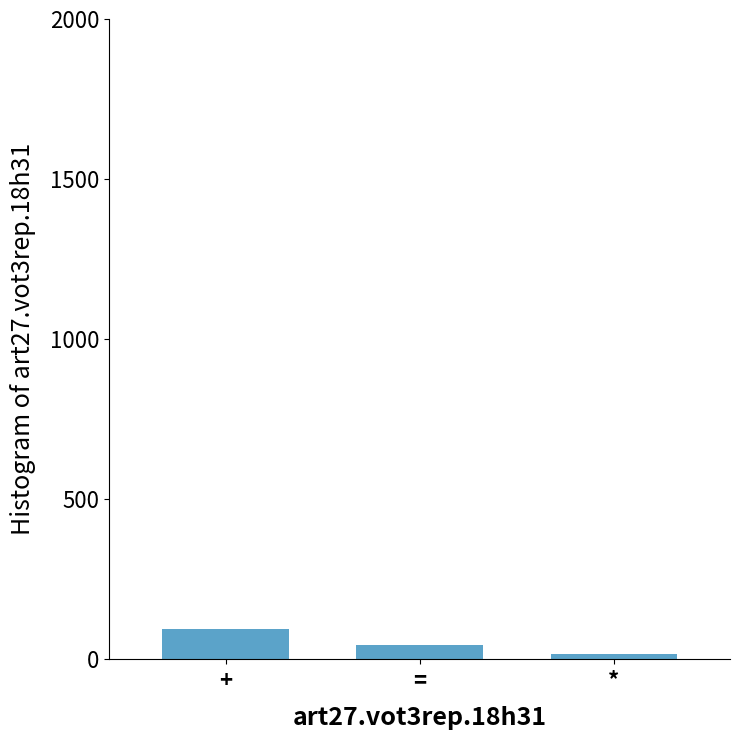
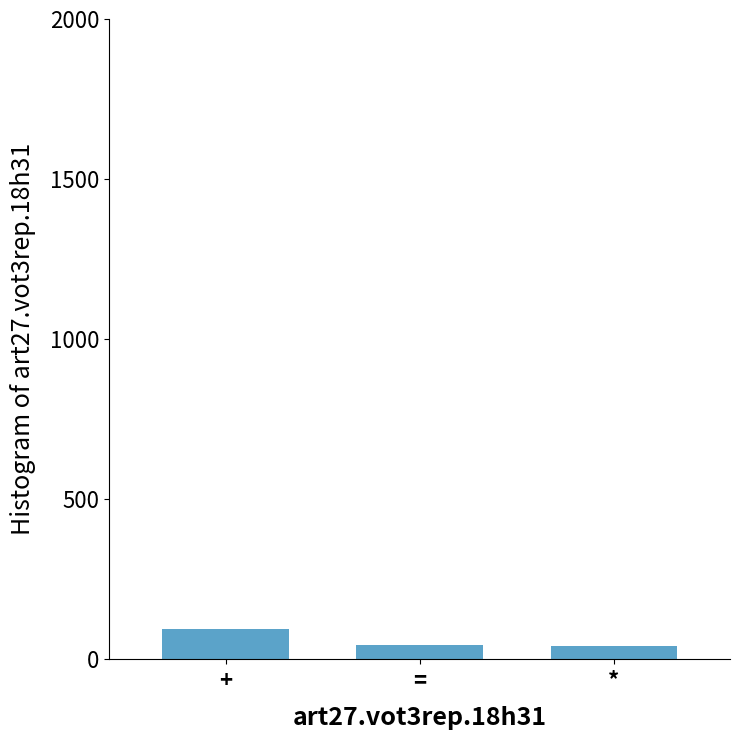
*: 20 -> 40
